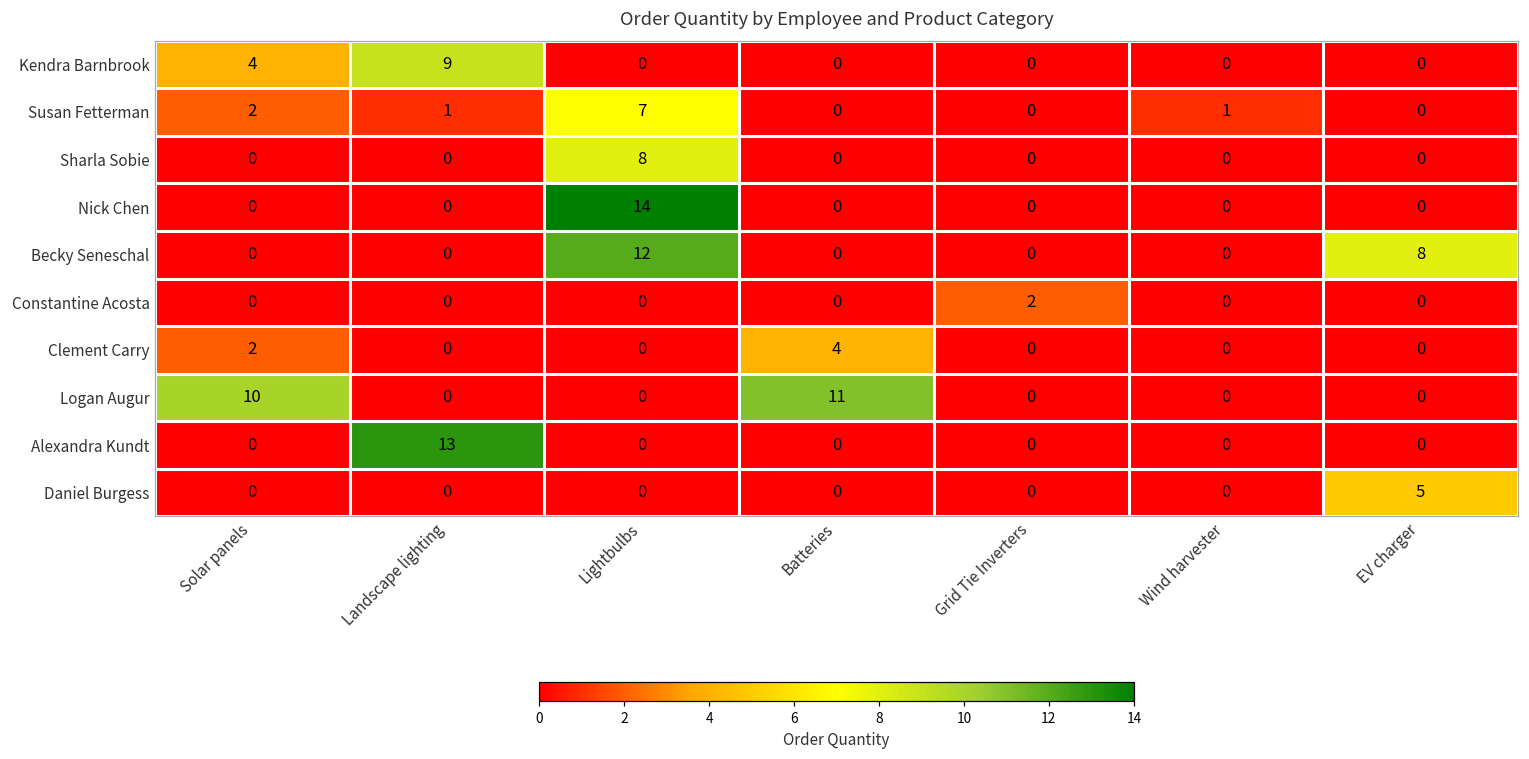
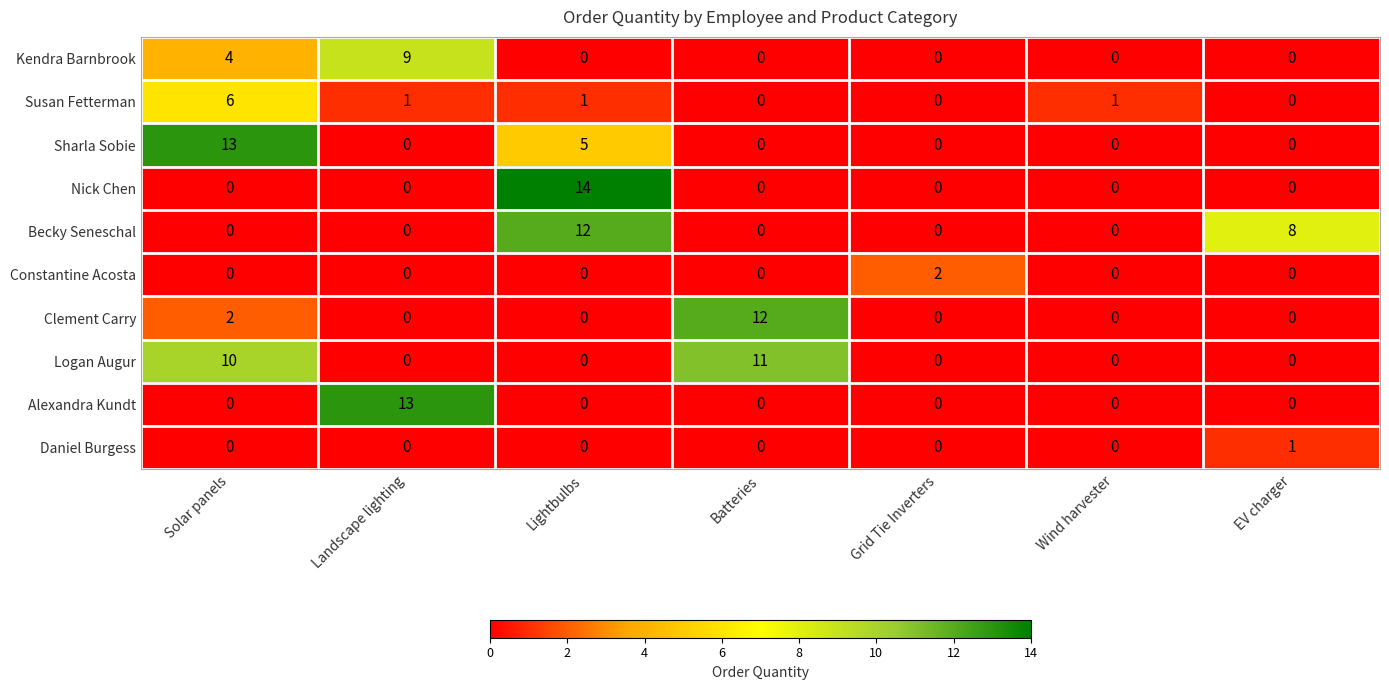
Susan Fetterman, Solar panels: 2 -> 6
Susan Fetterman, Lightbulbs: 7 -> 1
Sharla Sobie, Solar panels: 0 -> 13
Sharla Sobie, Lightbulbs: 8 -> 5
Clement Carry, Batteries: 4 -> 12
Daniel Burgess, EV charger: 5 -> 1
